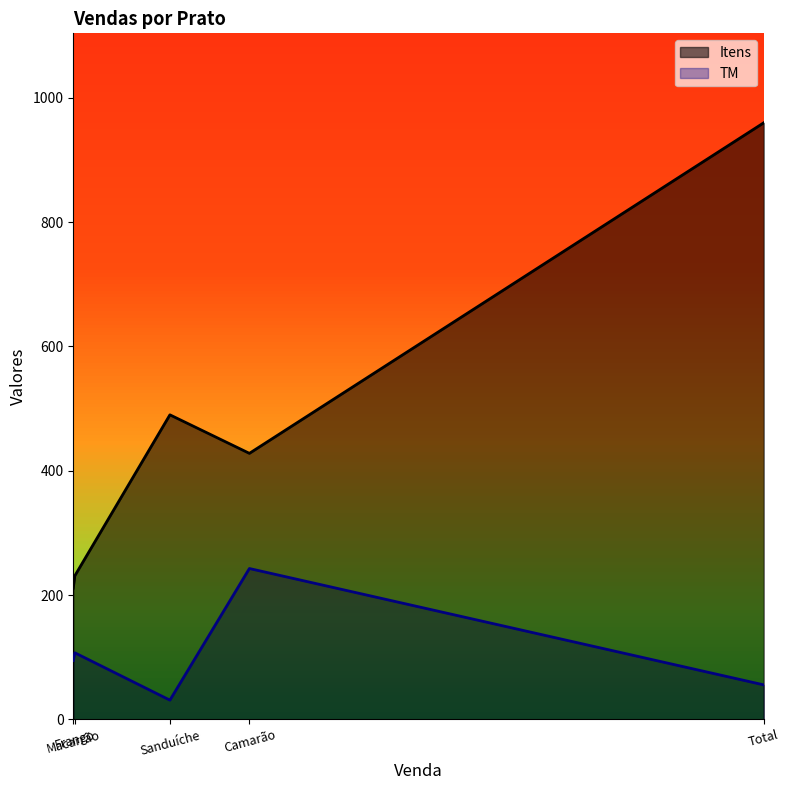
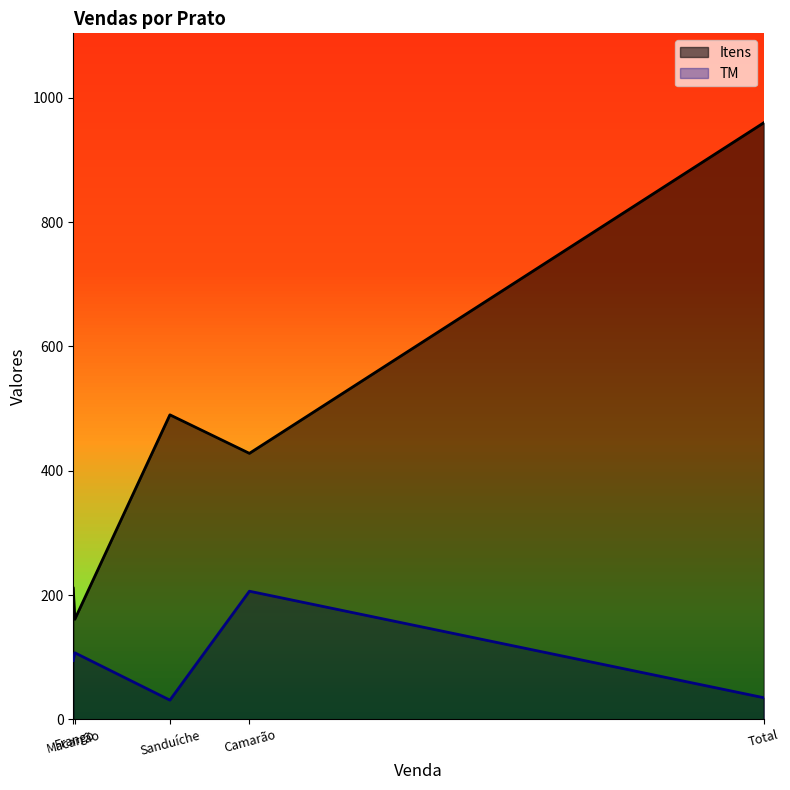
Itens, Frango: 230 -> 160
TM, Camarão: 240 -> 210
TM, Total: 60 -> 30
